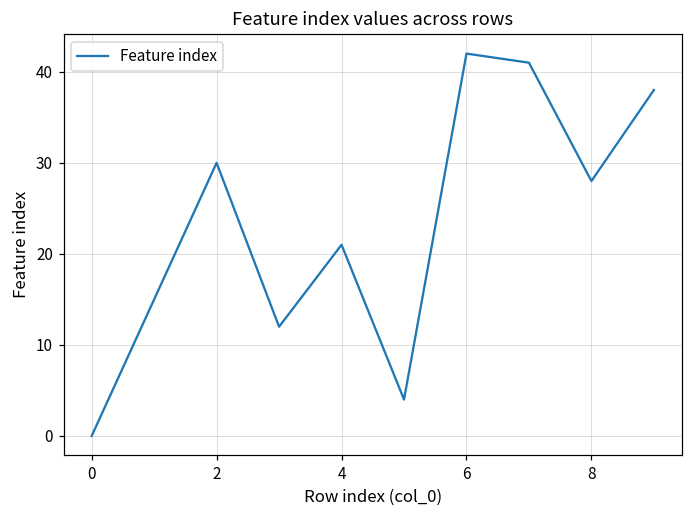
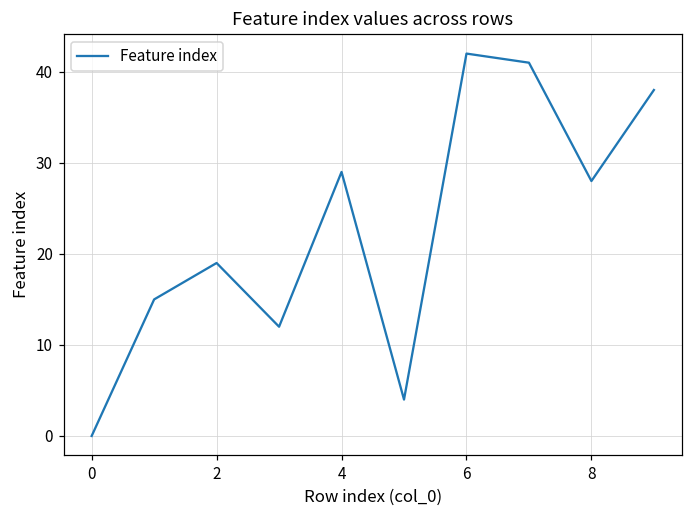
2: 30 -> 19
4: 21 -> 29
